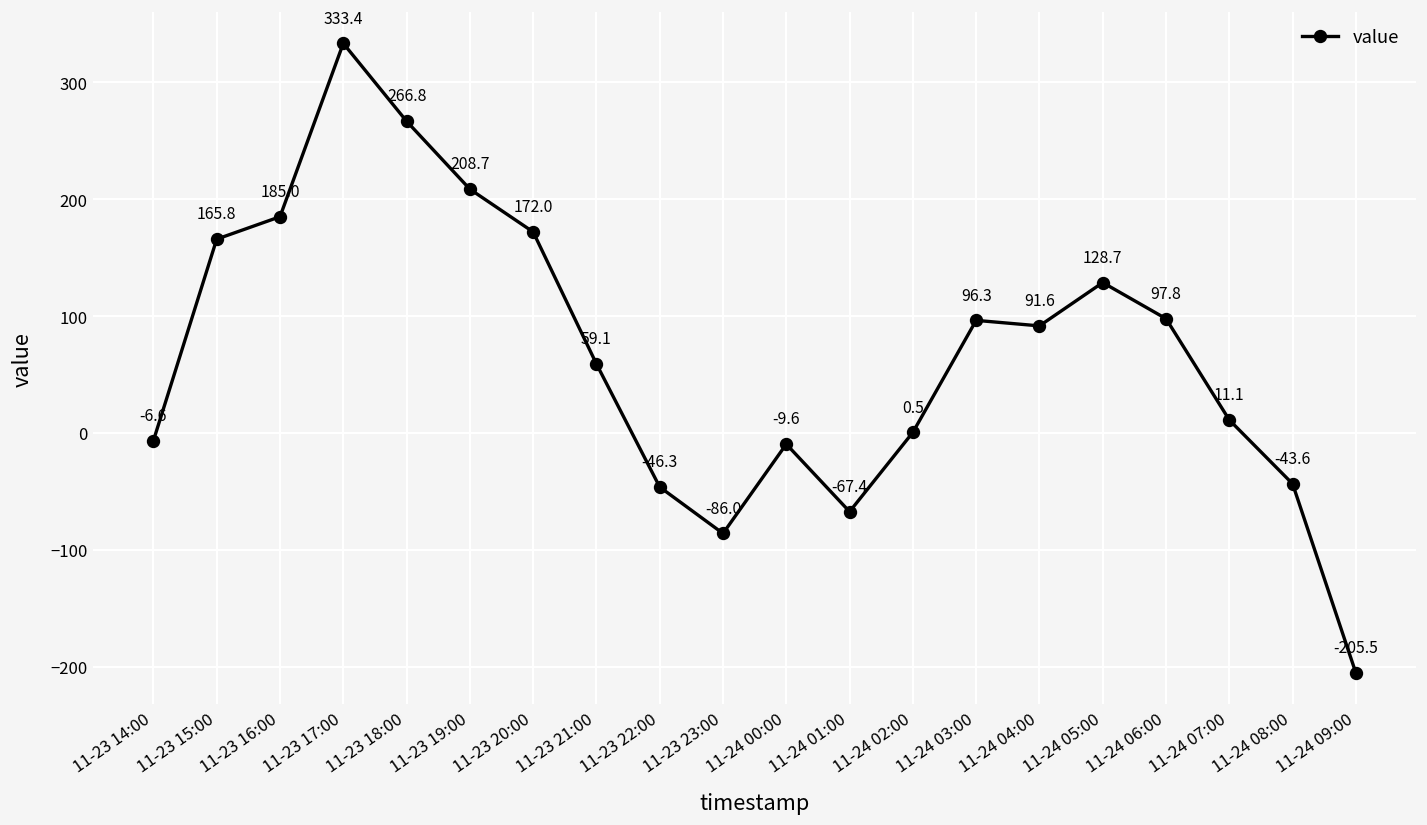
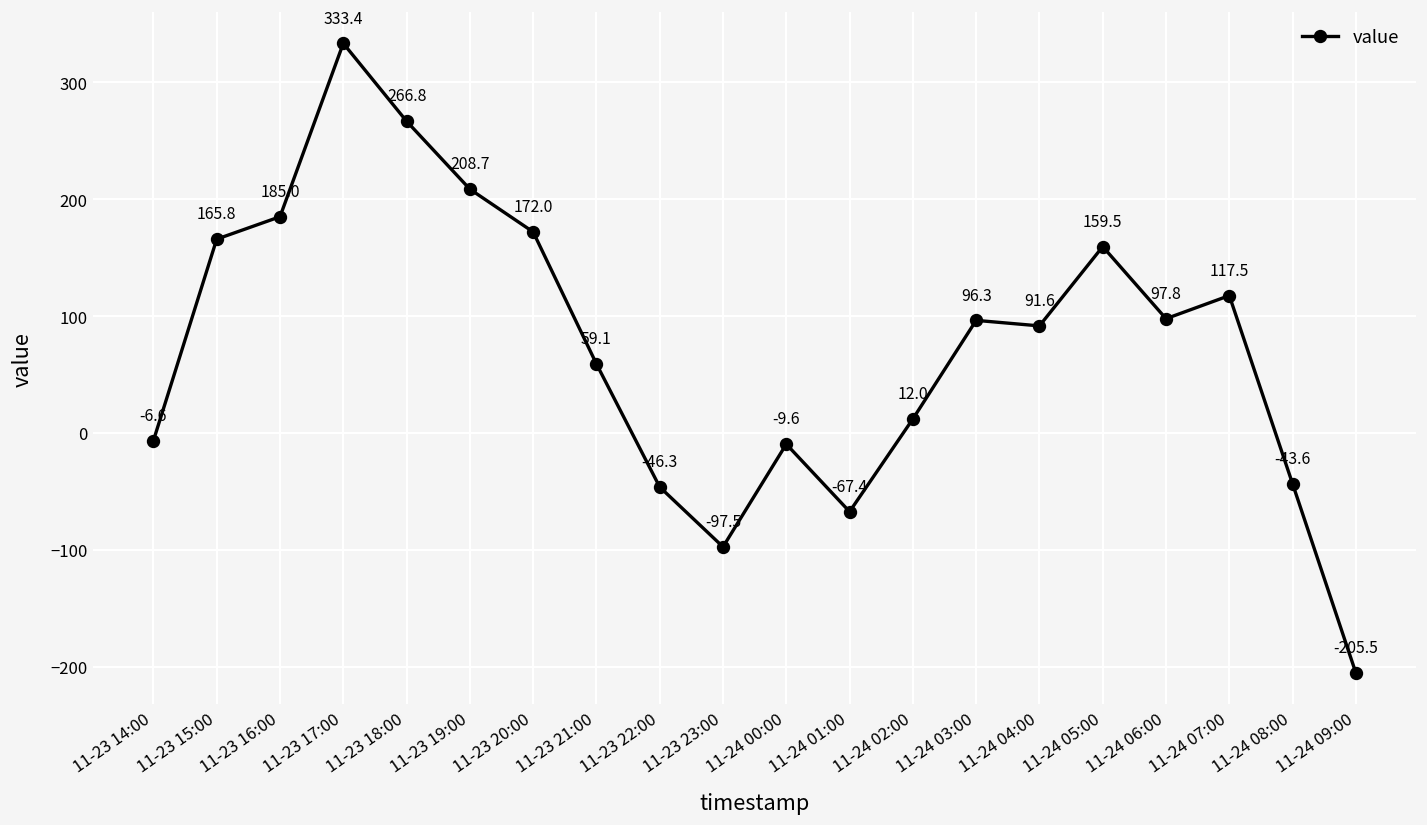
11-23 23:00: -86.0 -> -97.5
11-24 02:00: 0.5 -> 12.0
11-24 05:00: 128.7 -> 159.5
11-24 07:00: 11.1 -> 117.5
